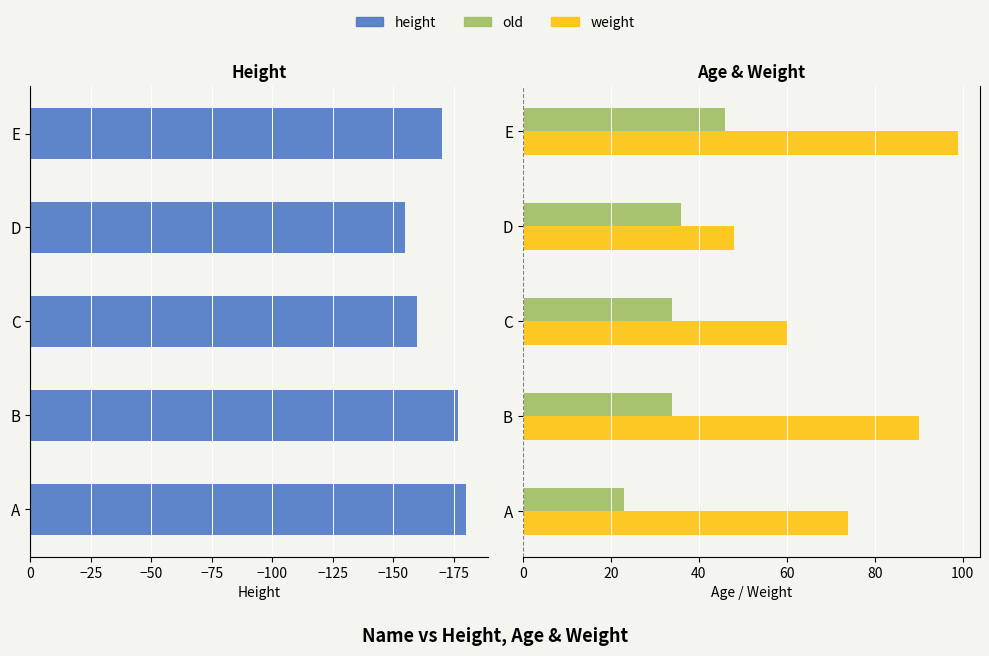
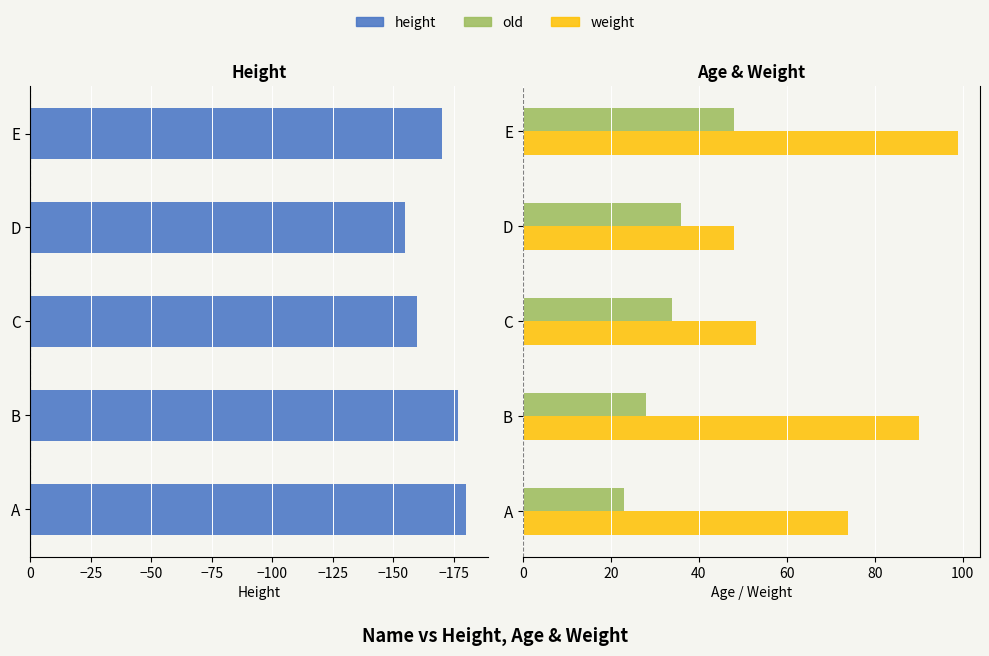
Age & Weight, old, E: 46 -> 48
Age & Weight, weight, C: 60 -> 53
Age & Weight, old, B: 34 -> 28
